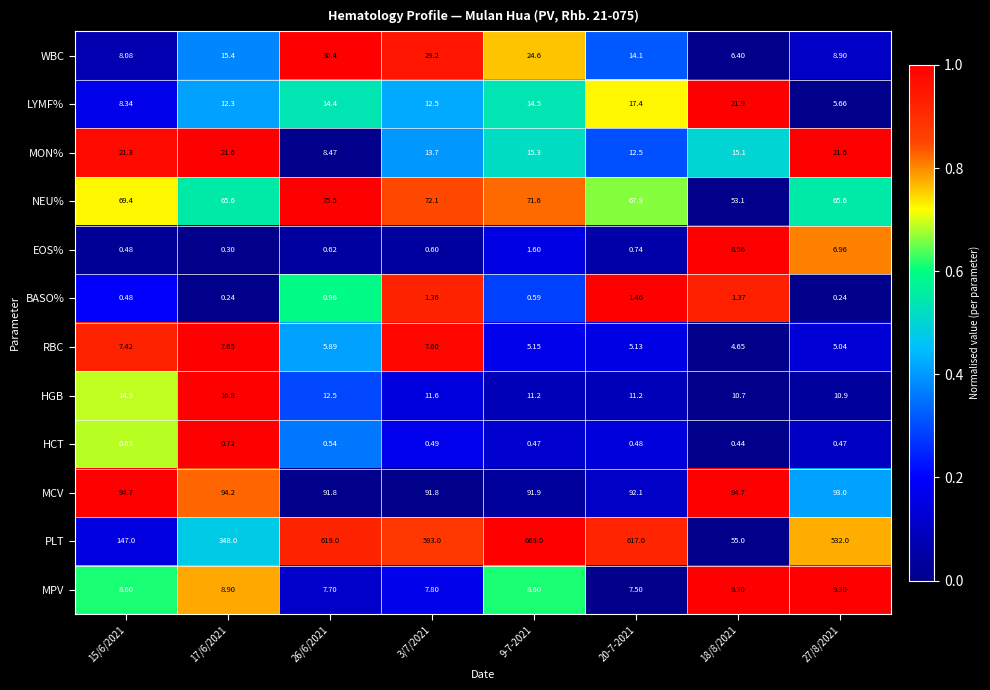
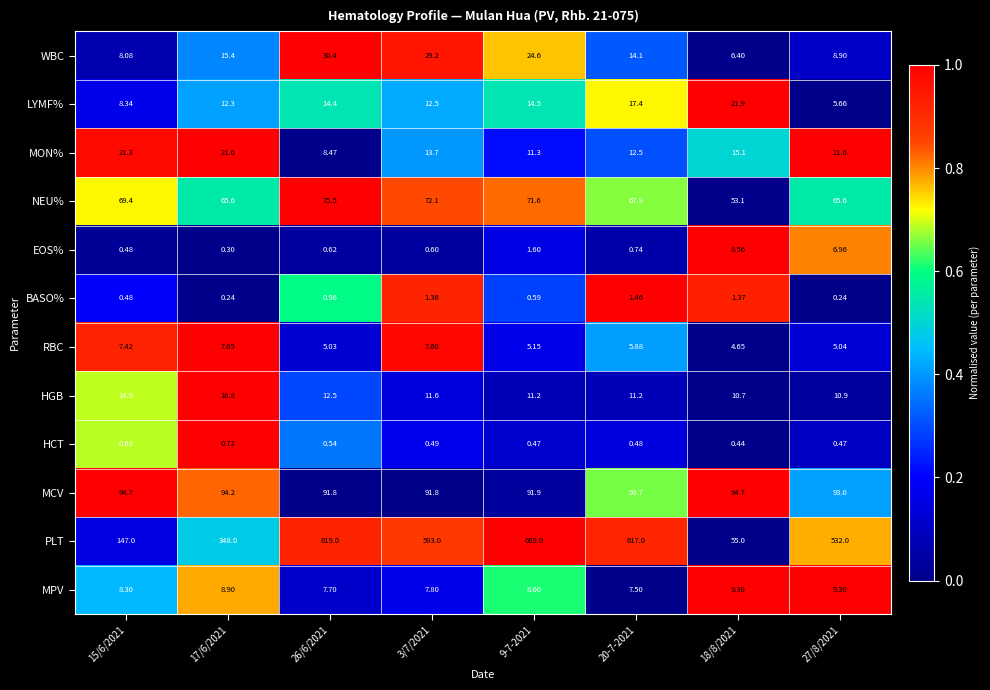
MON%, 9-7-2021: 15.3 -> 11.3
RBC, 26/6/2021: 5.89 -> 5.03
RBC, 20-7-2021: 5.13 -> 5.88
MCV, 20-7-2021: 92.1 -> 93.7
MPV, 15/6/2021: 8.60 -> 8.30
